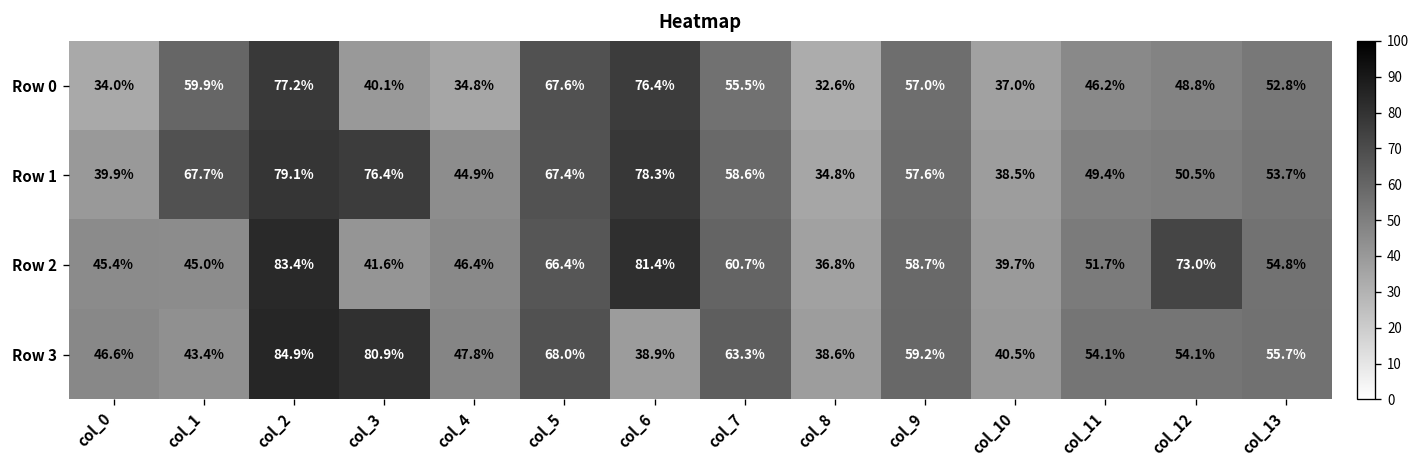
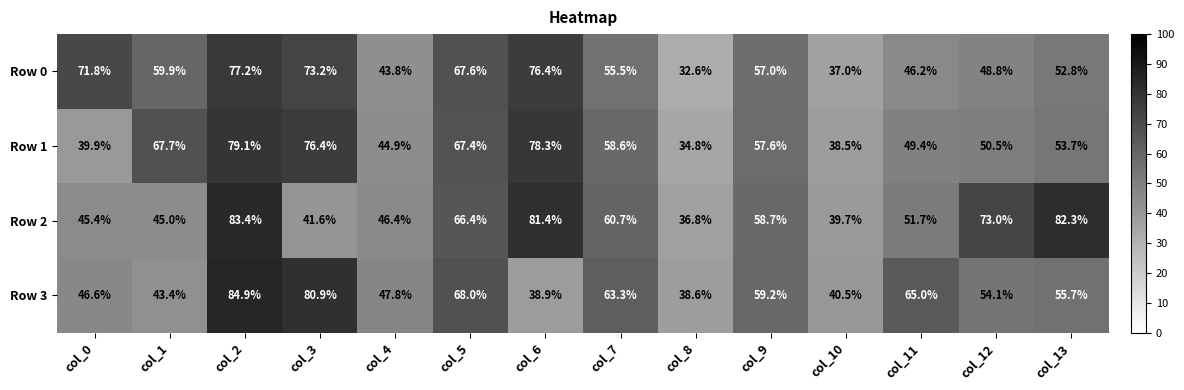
Row 0, col_0: 34.0% -> 71.8%
Row 0, col_3: 40.1% -> 73.2%
Row 0, col_4: 34.8% -> 43.8%
Row 2, col_13: 54.8% -> 82.3%
Row 3, col_11: 54.1% -> 65.0%
